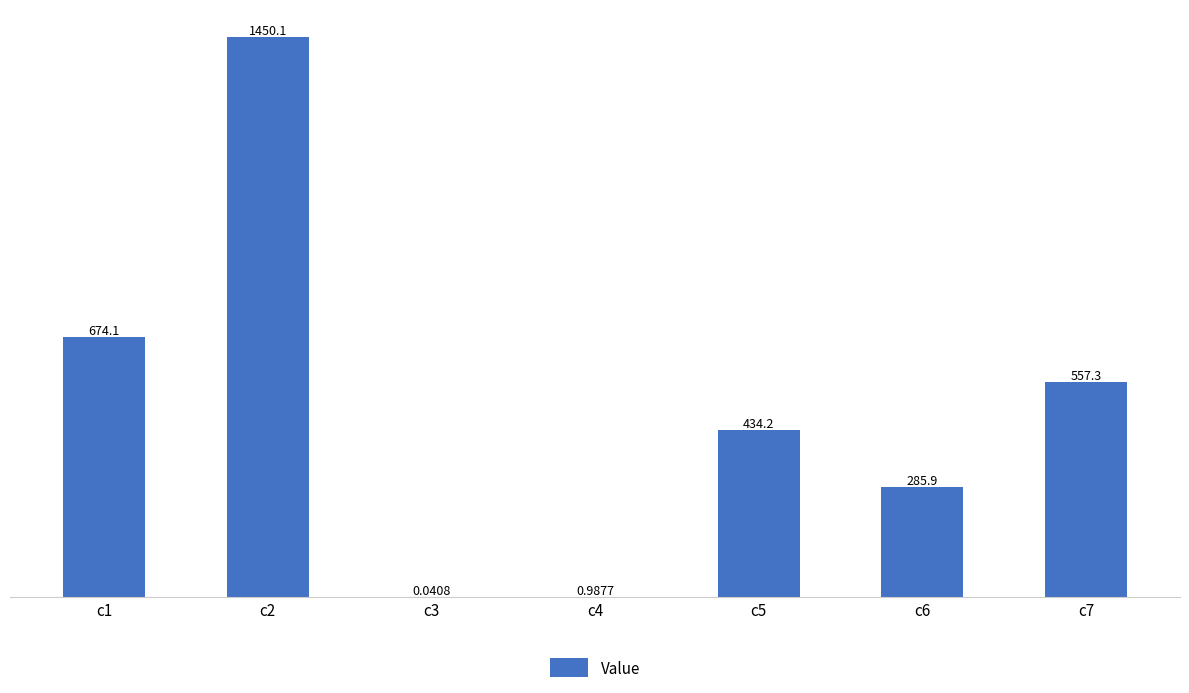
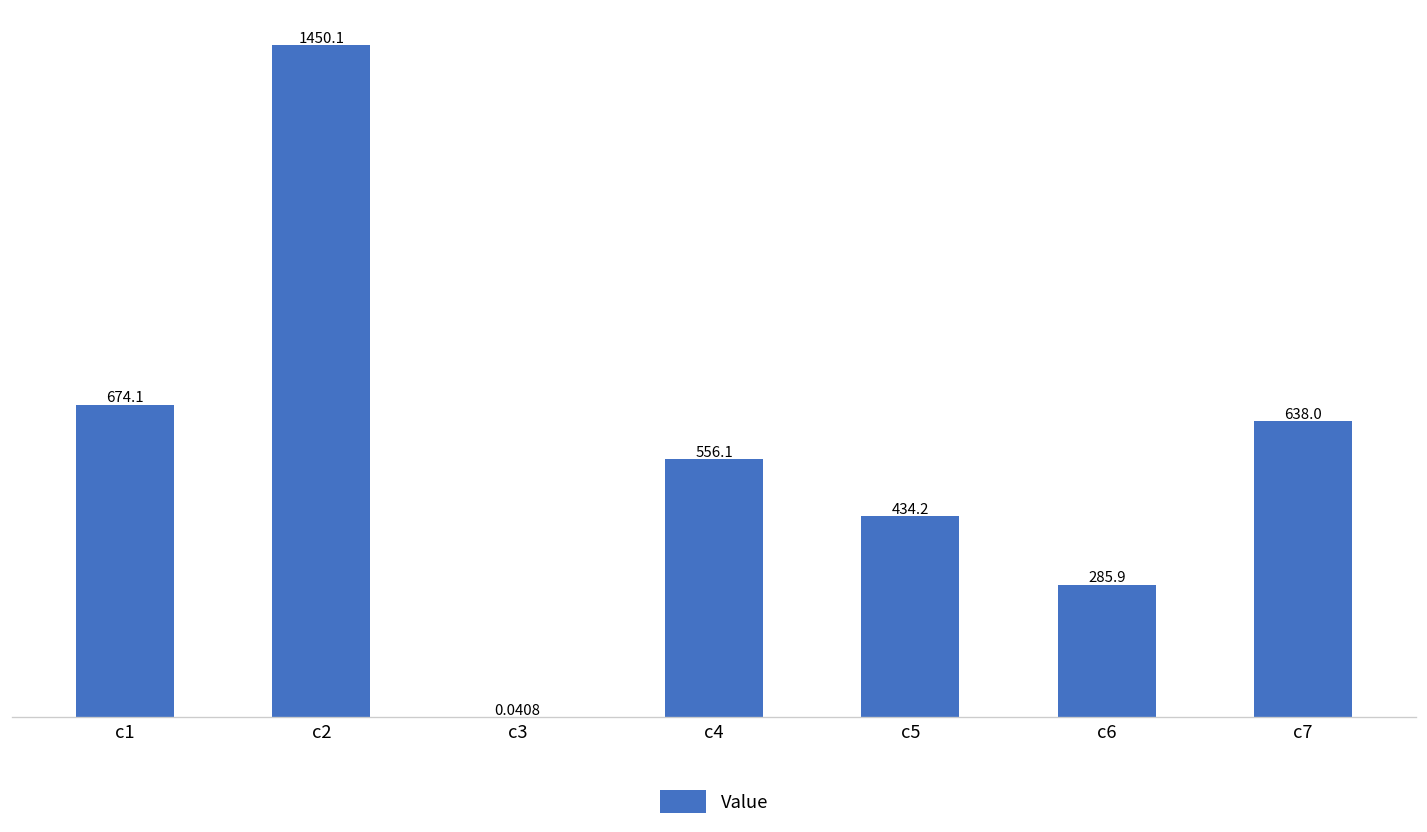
c4: 0.9877 -> 556.1
c7: 557.3 -> 638.0
